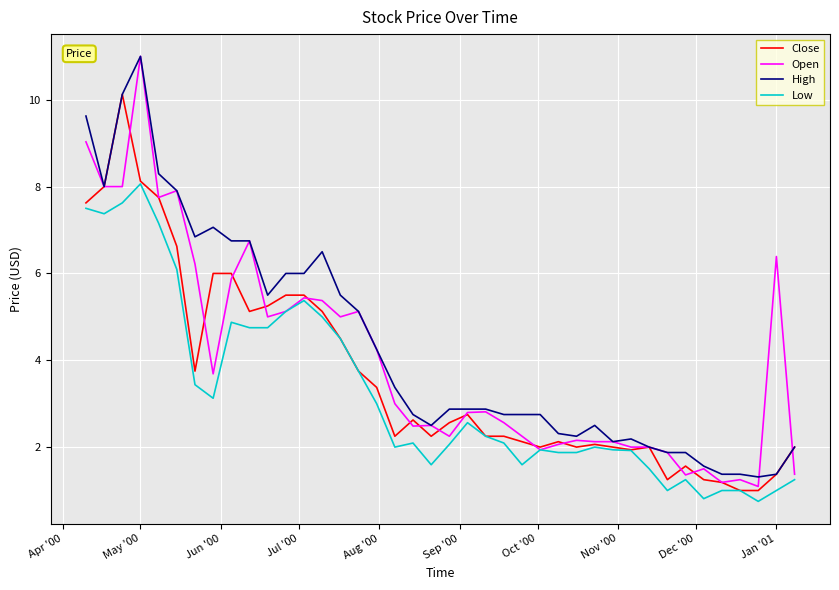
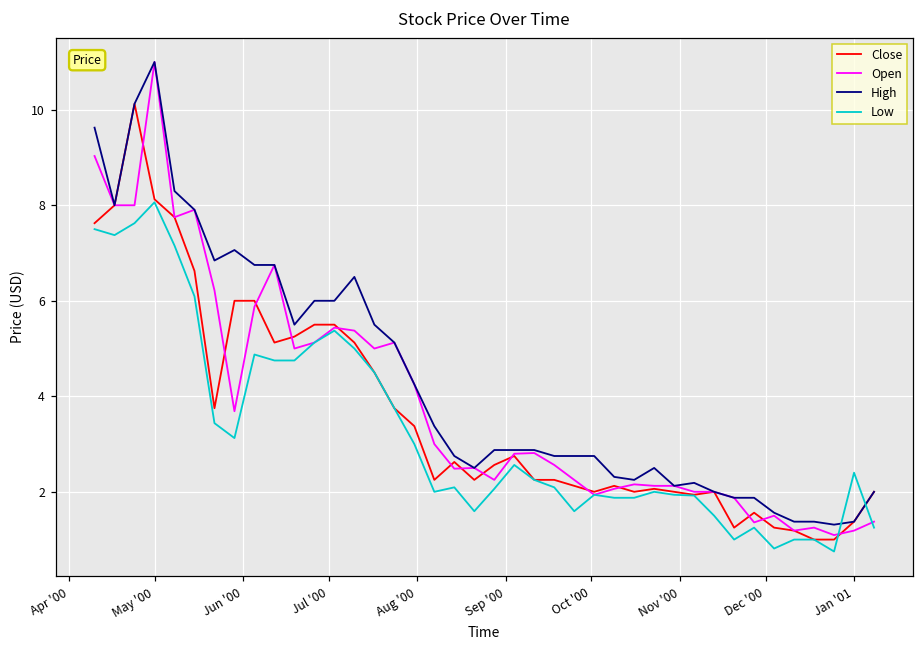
Open, Jan '01: 6.4 -> 1.2
Low, Jan '01: 1.0 -> 2.4
